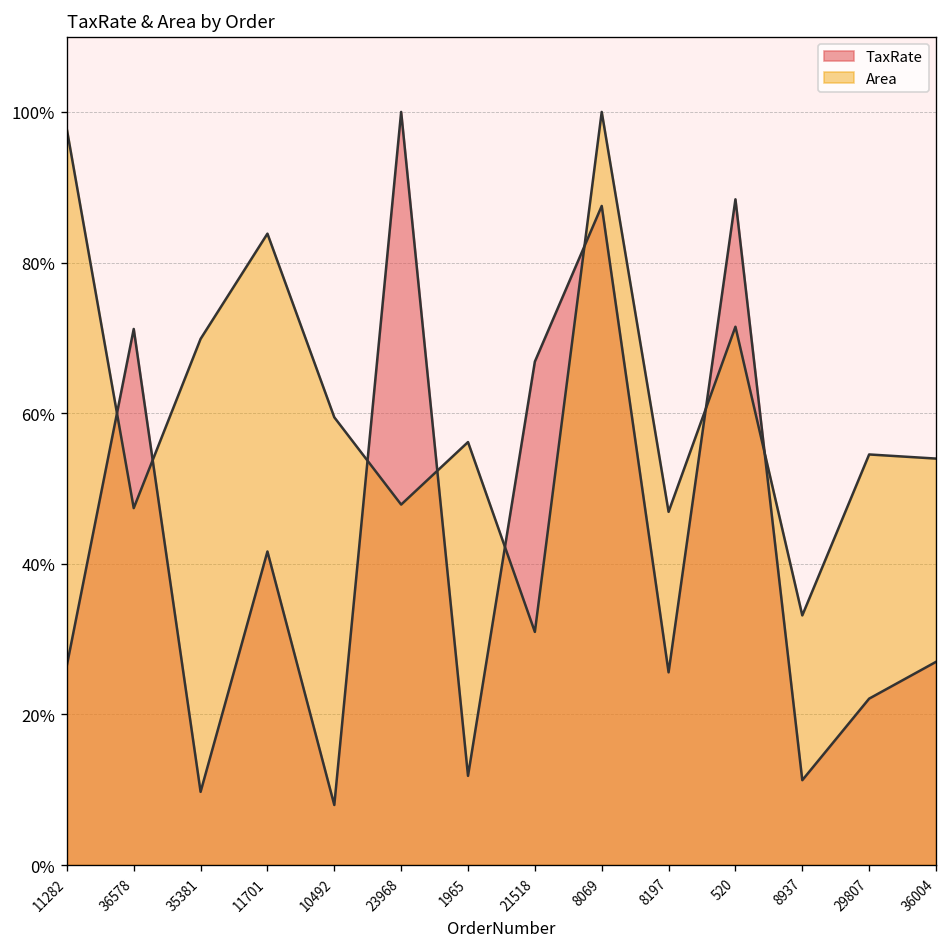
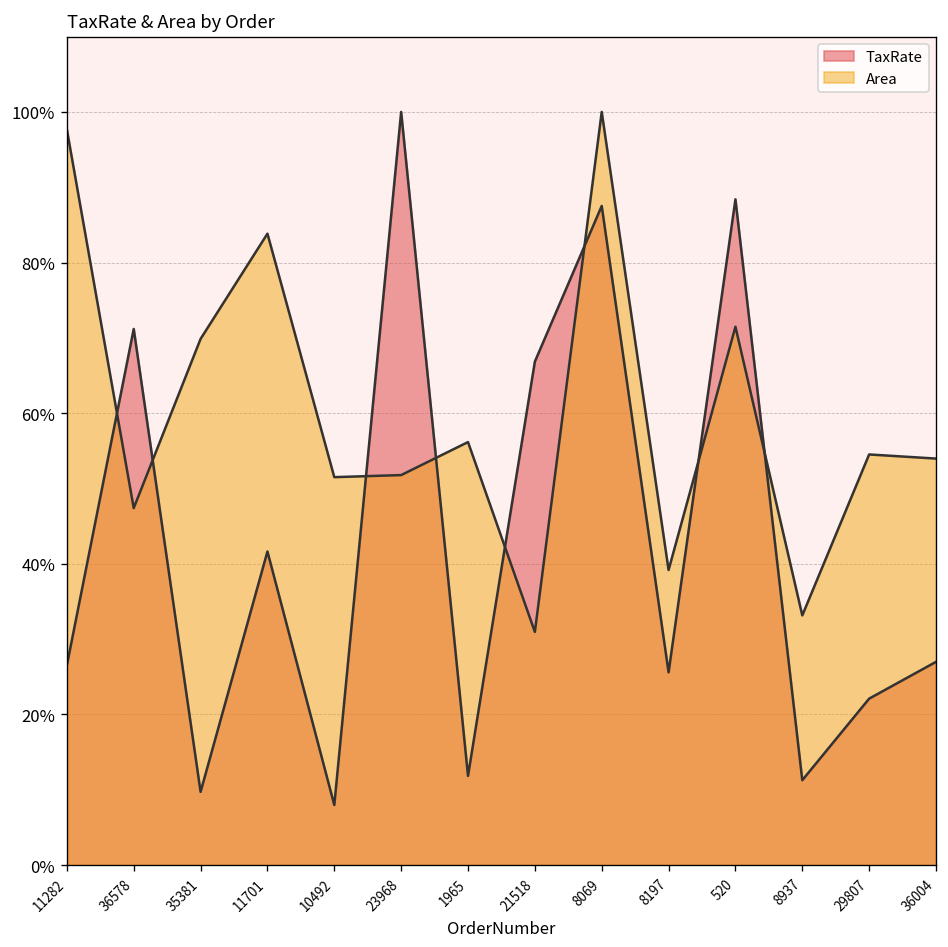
Area, 10492: 59% -> 52%
Area, 23968: 48% -> 52%
Area, 8197: 47% -> 39%
